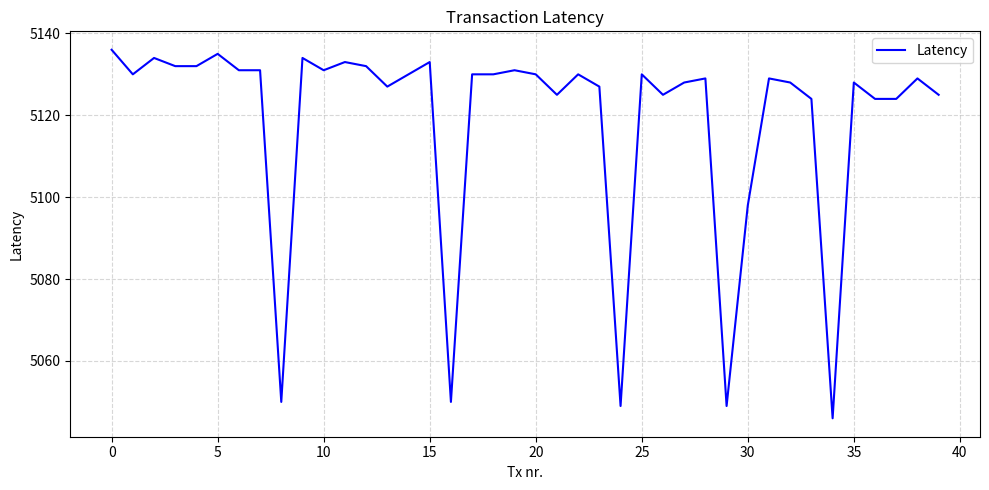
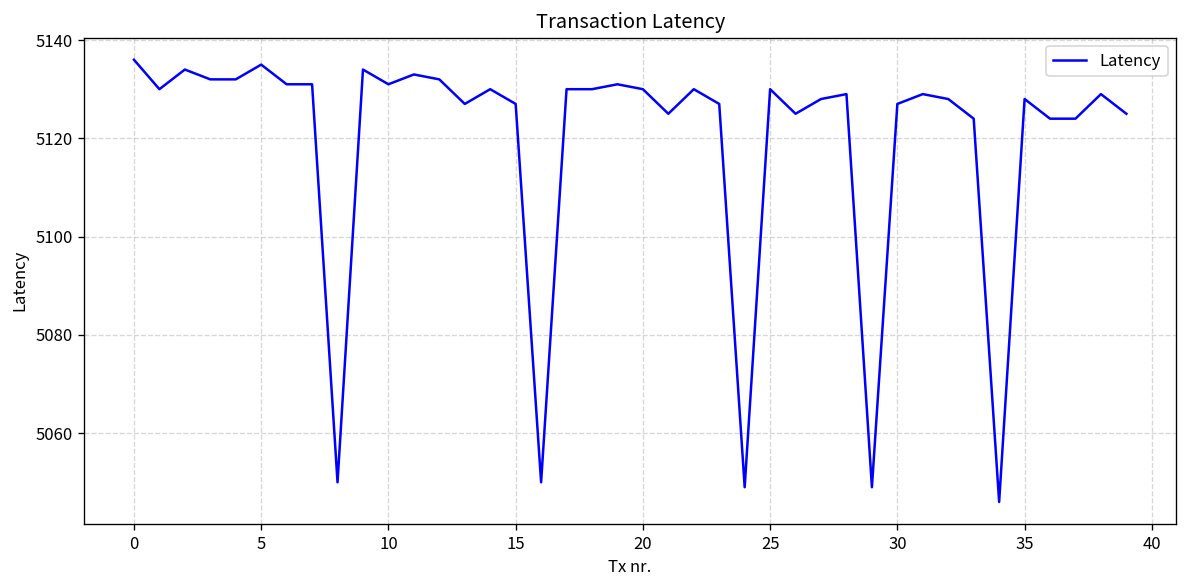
15: 5133 -> 5127
30: 5098 -> 5127
